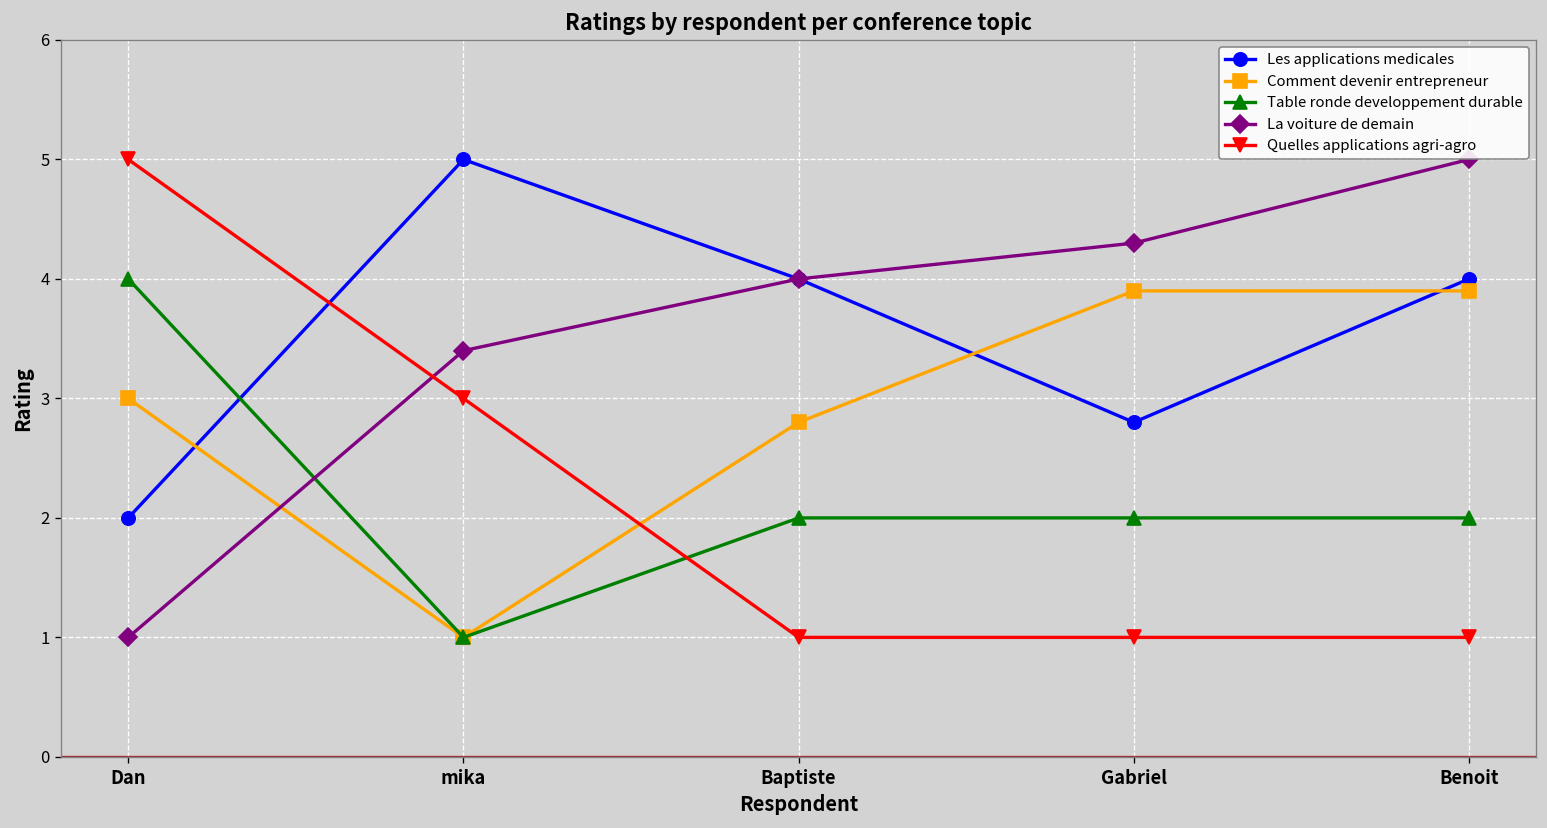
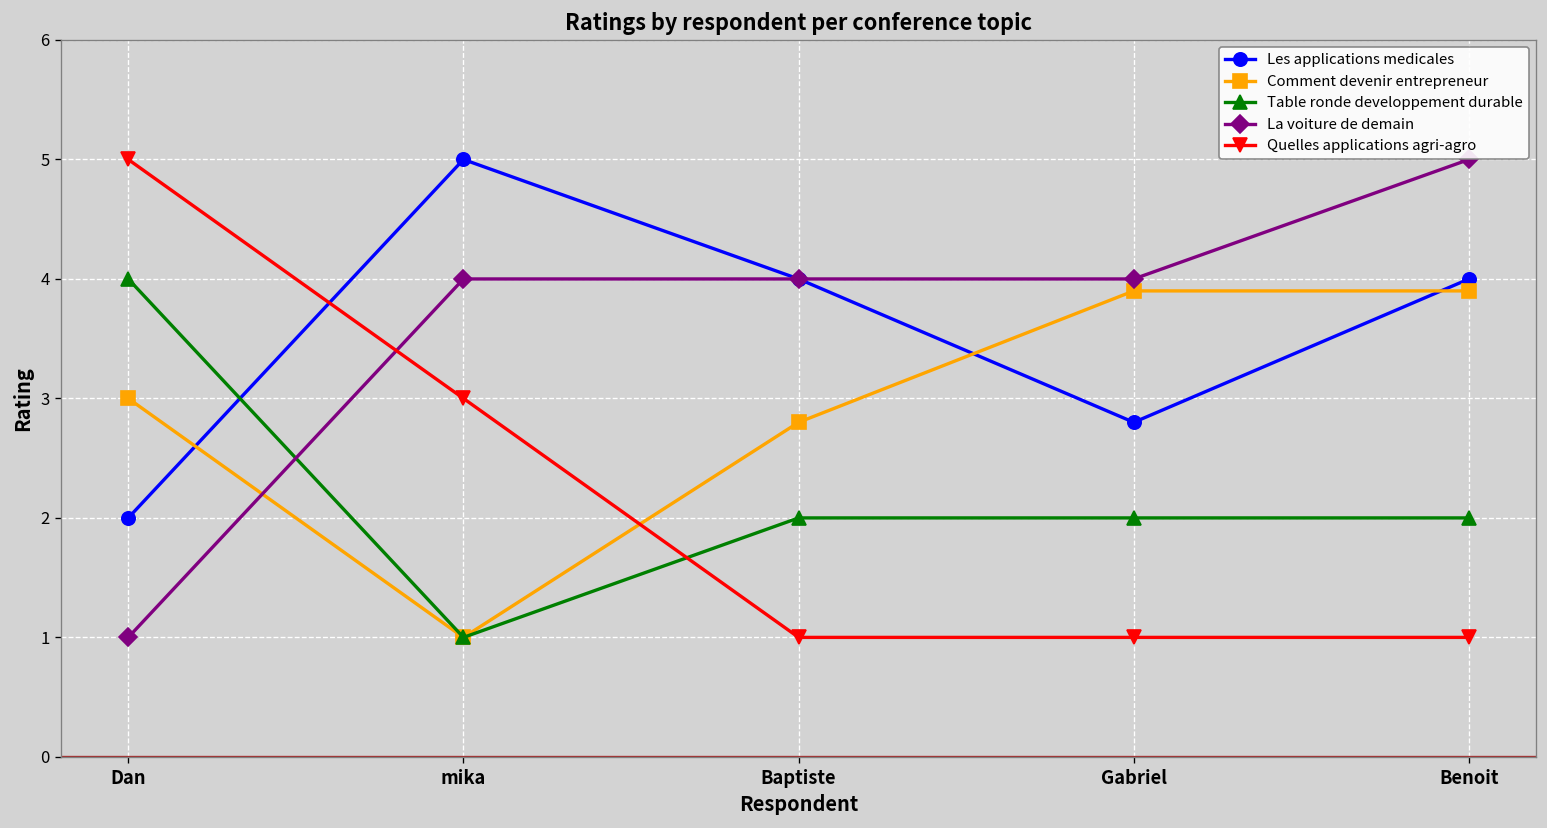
La voiture de demain, mika: 3.4 -> 4.0
La voiture de demain, Gabriel: 4.3 -> 4.0
